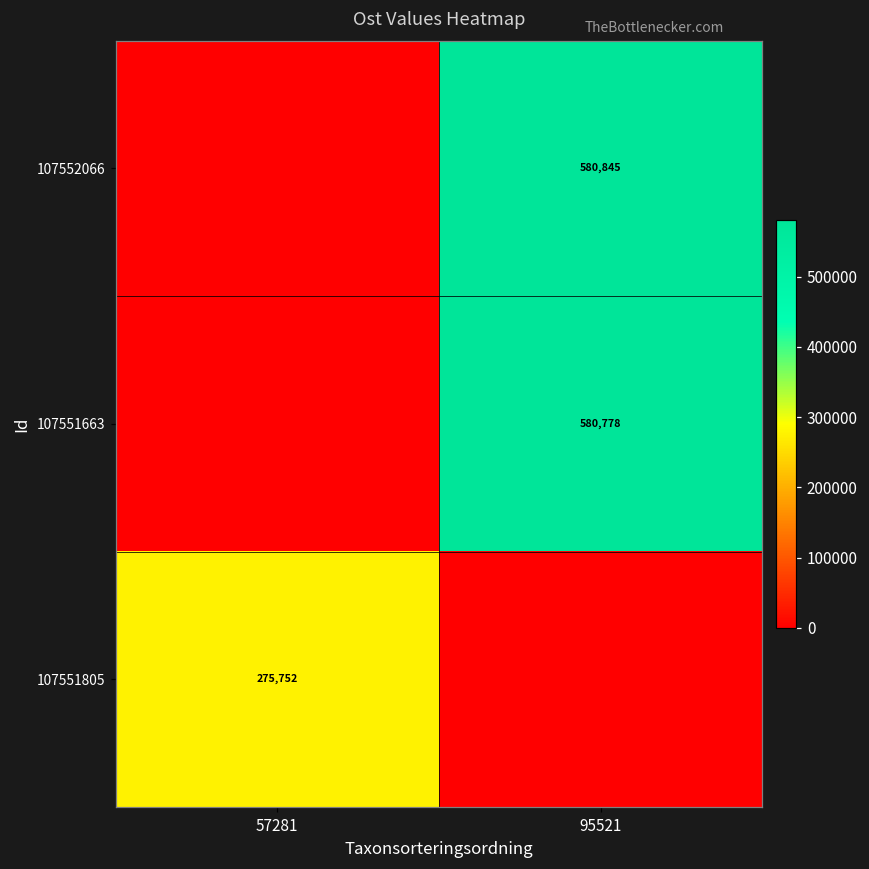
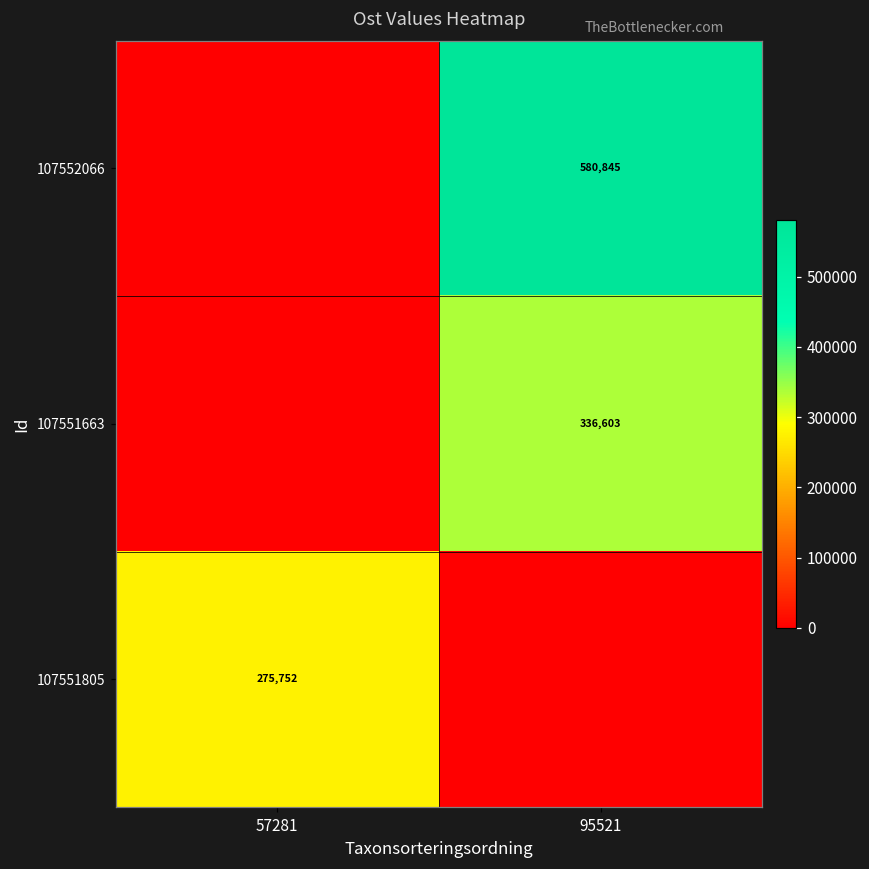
107551663, 95521: 580,778 -> 336,603
